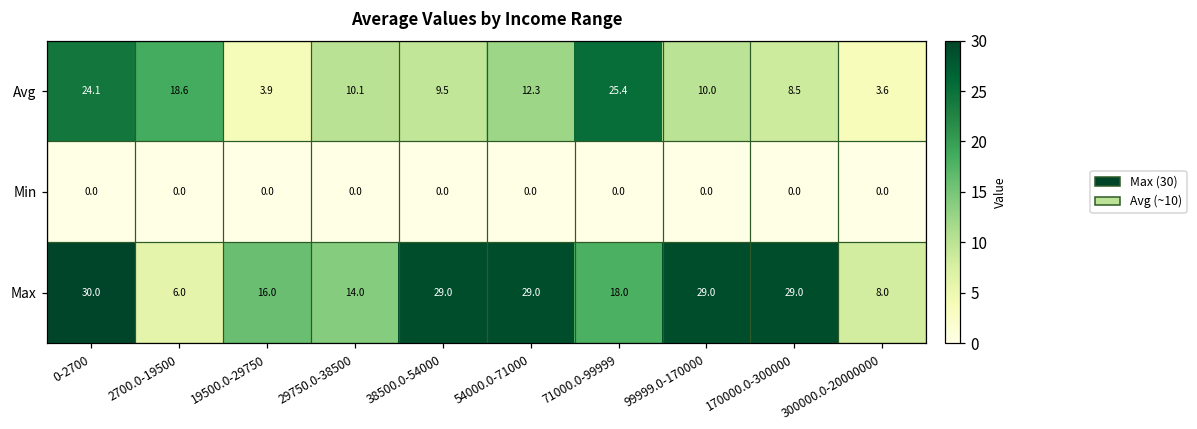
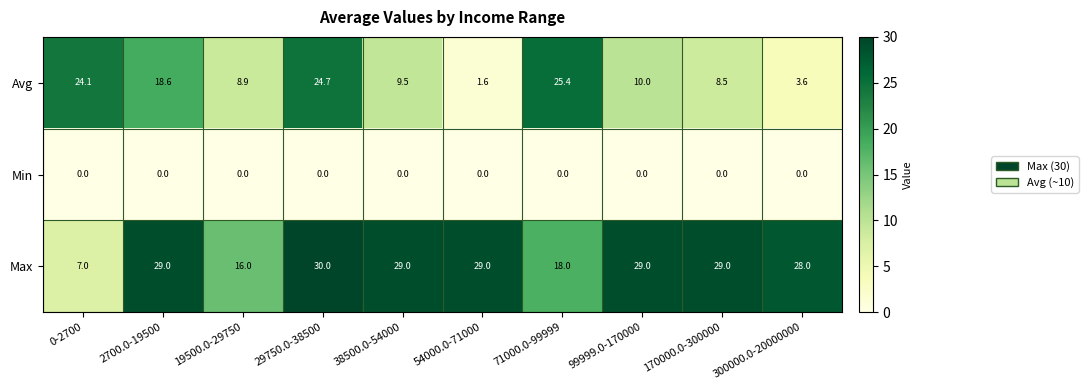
Avg, 19500.0-29750: 3.9 -> 8.9
Avg, 29750.0-38500: 10.1 -> 24.7
Avg, 54000.0-71000: 12.3 -> 1.6
Max, 0-2700: 30.0 -> 7.0
Max, 2700.0-19500: 6.0 -> 29.0
Max, 29750.0-38500: 14.0 -> 30.0
Max, 300000.0-20000000: 8.0 -> 28.0
